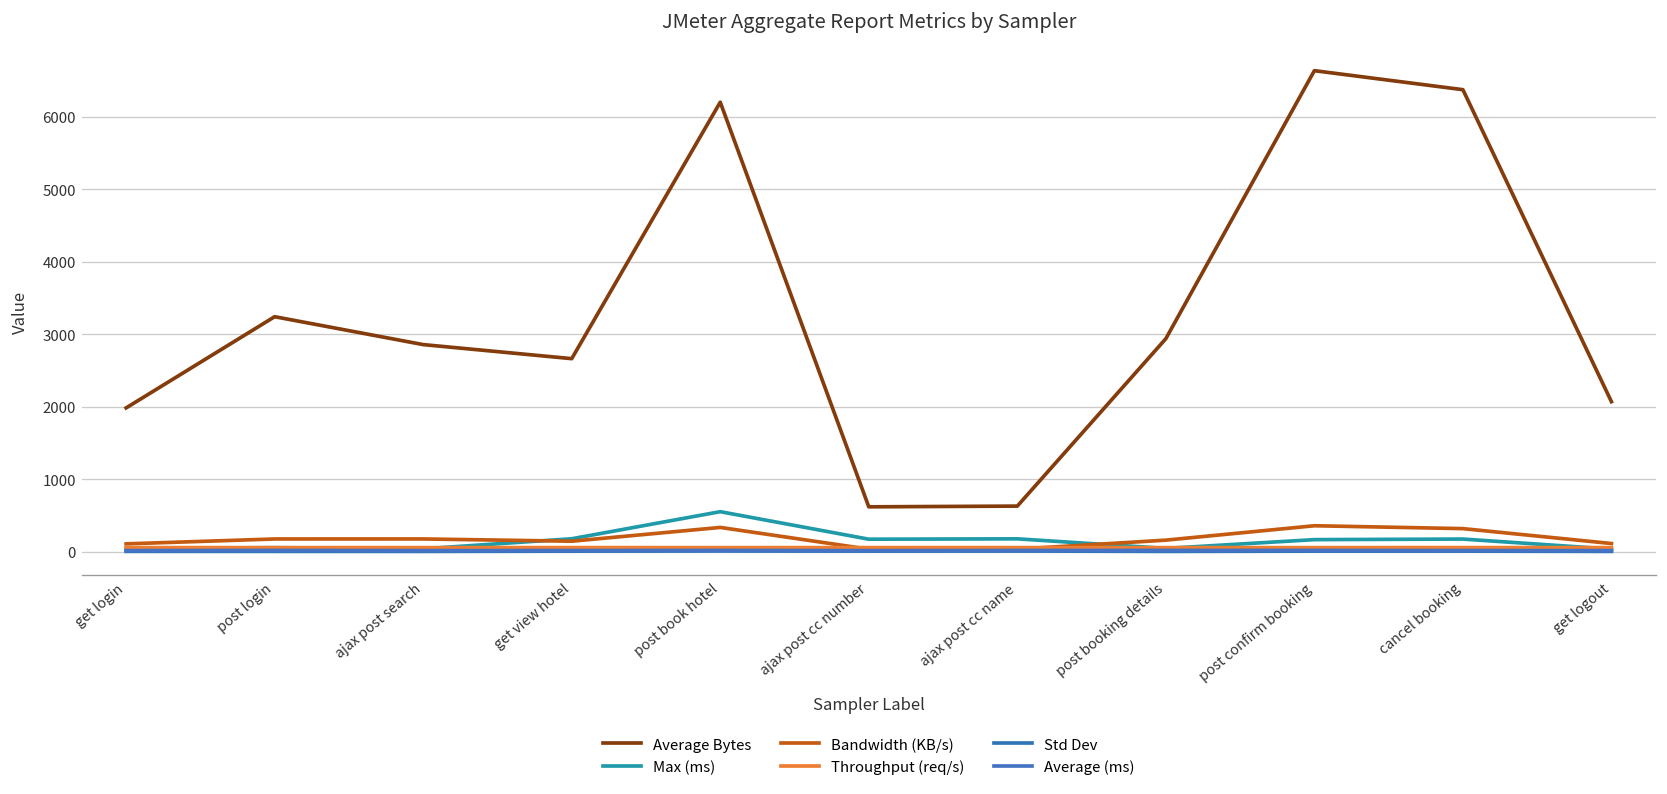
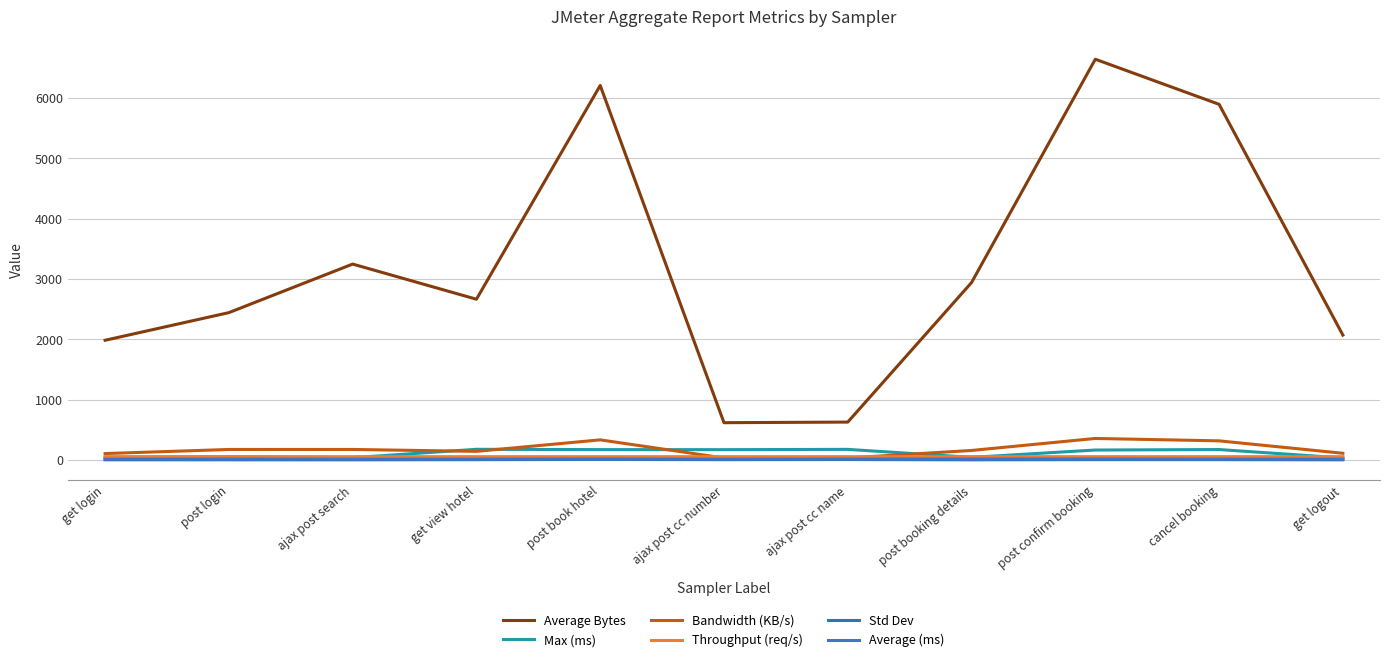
Average Bytes, post login: 3200 -> 2400
Average Bytes, ajax post search: 2900 -> 3200
Max (ms), post book hotel: 600 -> 200
Average Bytes, cancel booking: 6400 -> 5900
